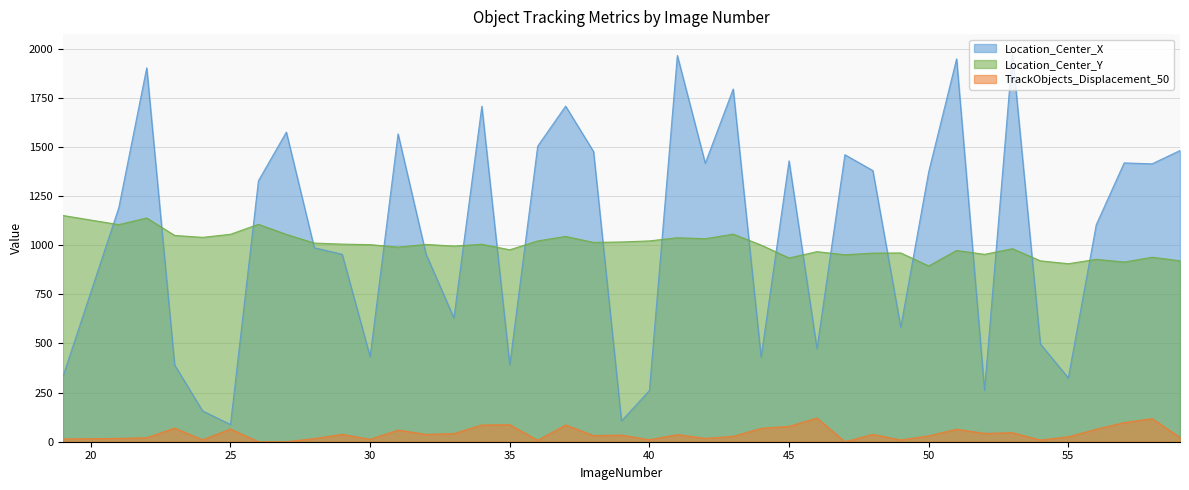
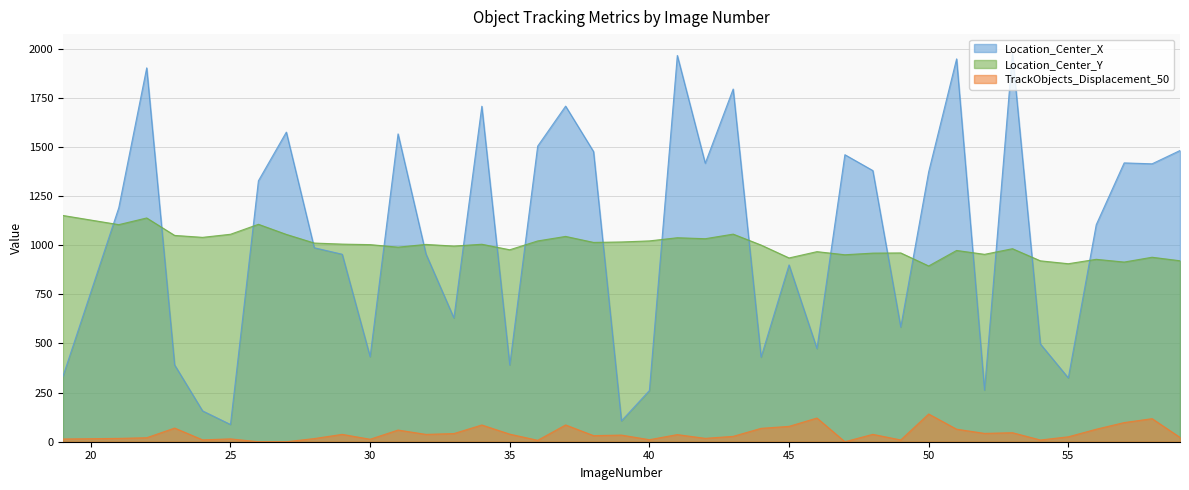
TrackObjects_Displacement_50, 25: 60 -> 10
TrackObjects_Displacement_50, 35: 90 -> 40
Location_Center_X, 45: 1430 -> 900
TrackObjects_Displacement_50, 50: 30 -> 140
